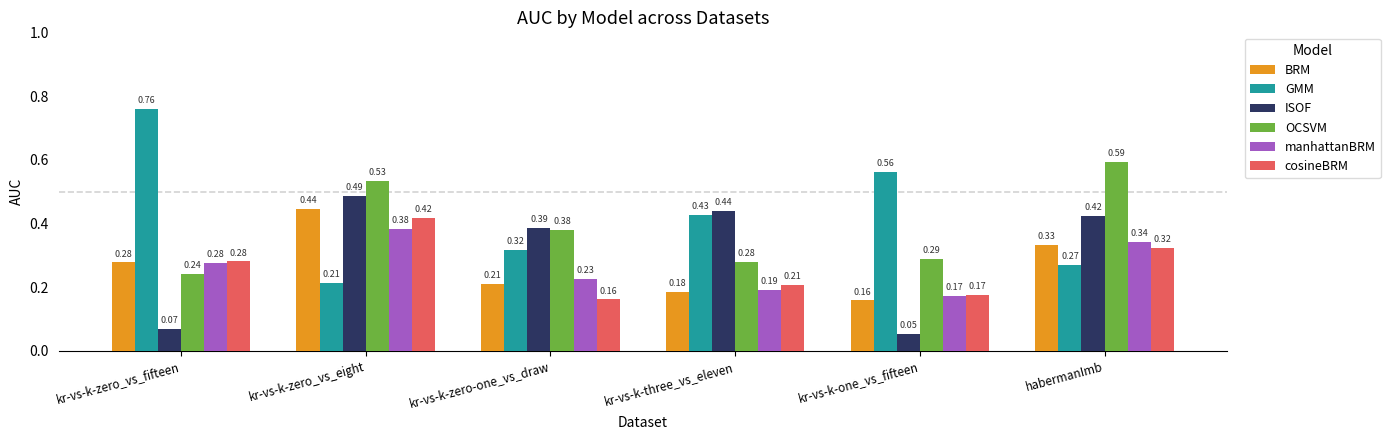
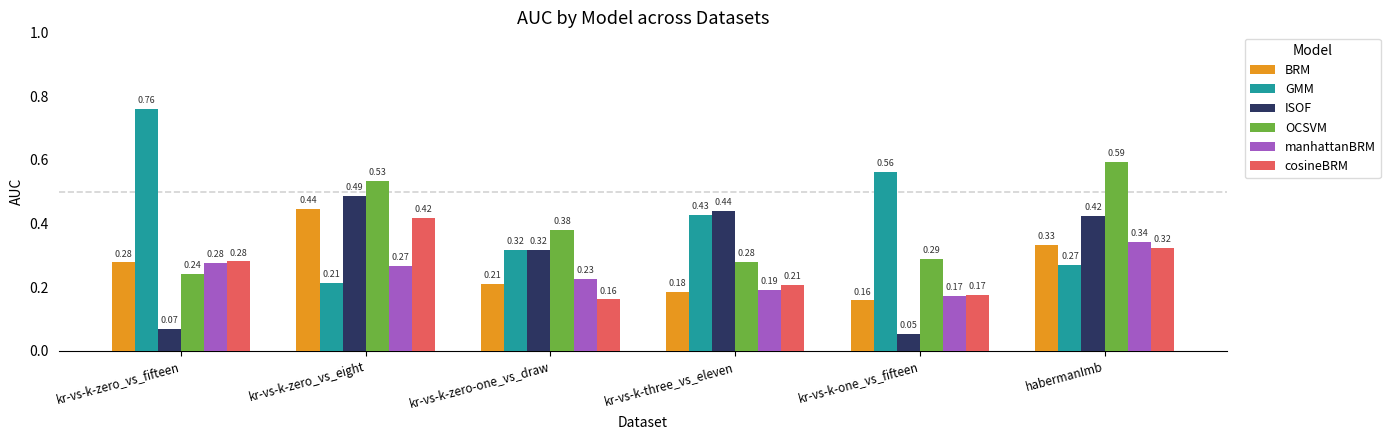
manhattanBRM, kr-vs-k-zero_vs_eight: 0.38 -> 0.27
ISOF, kr-vs-k-zero-one_vs_draw: 0.39 -> 0.32
